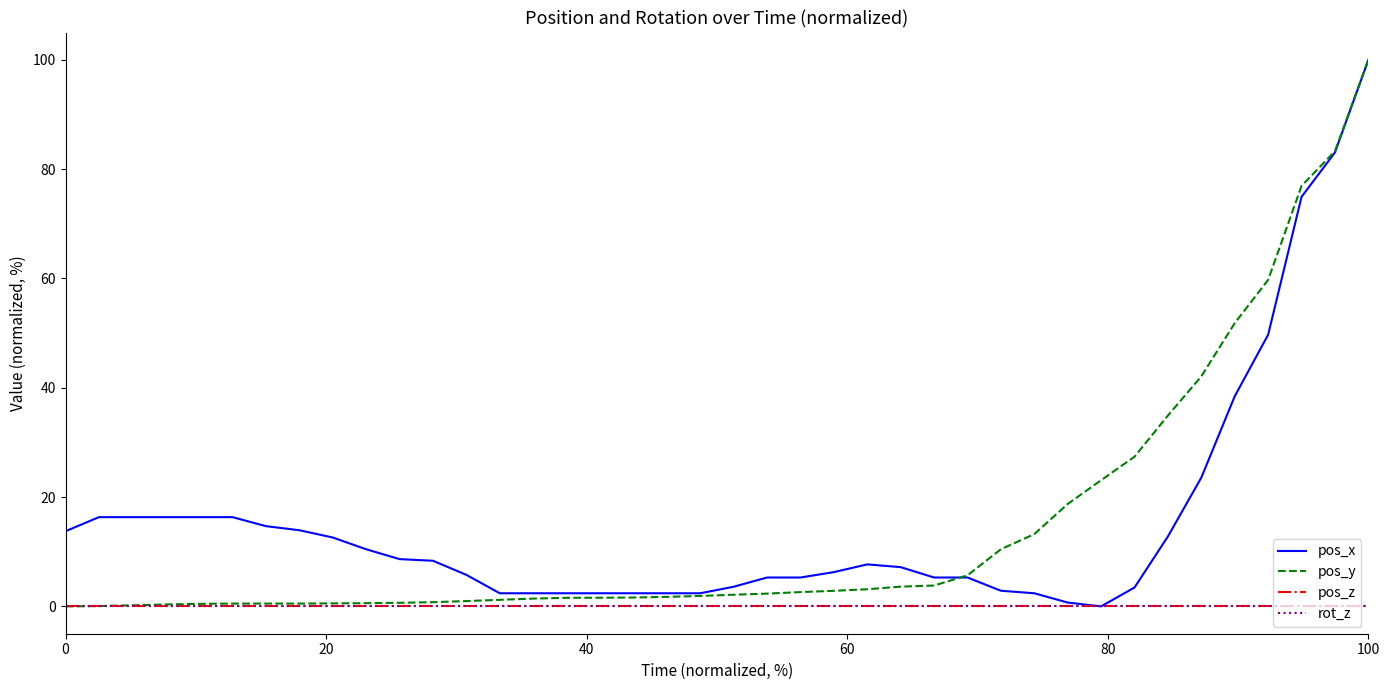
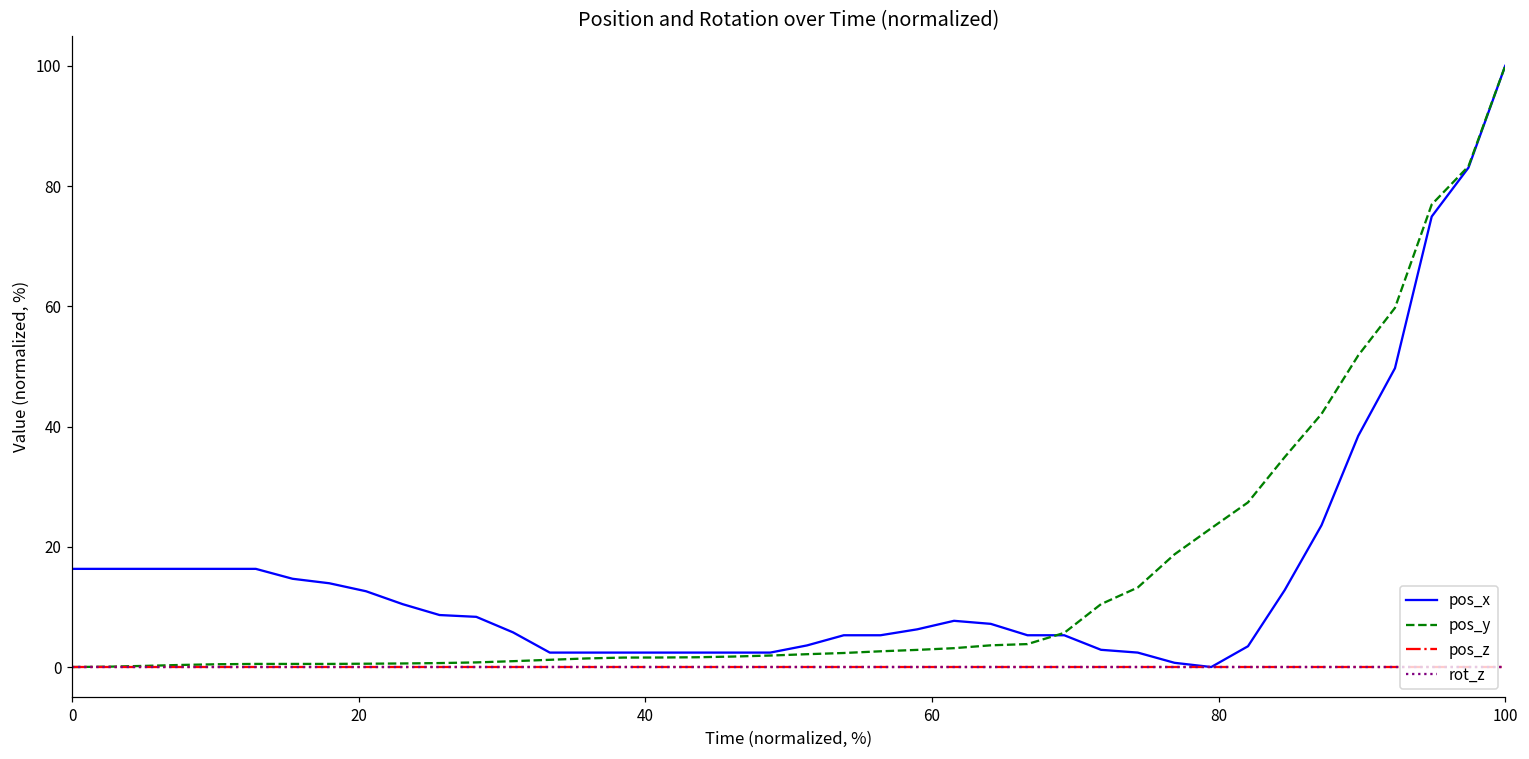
pos_x, 0: 14 -> 16
